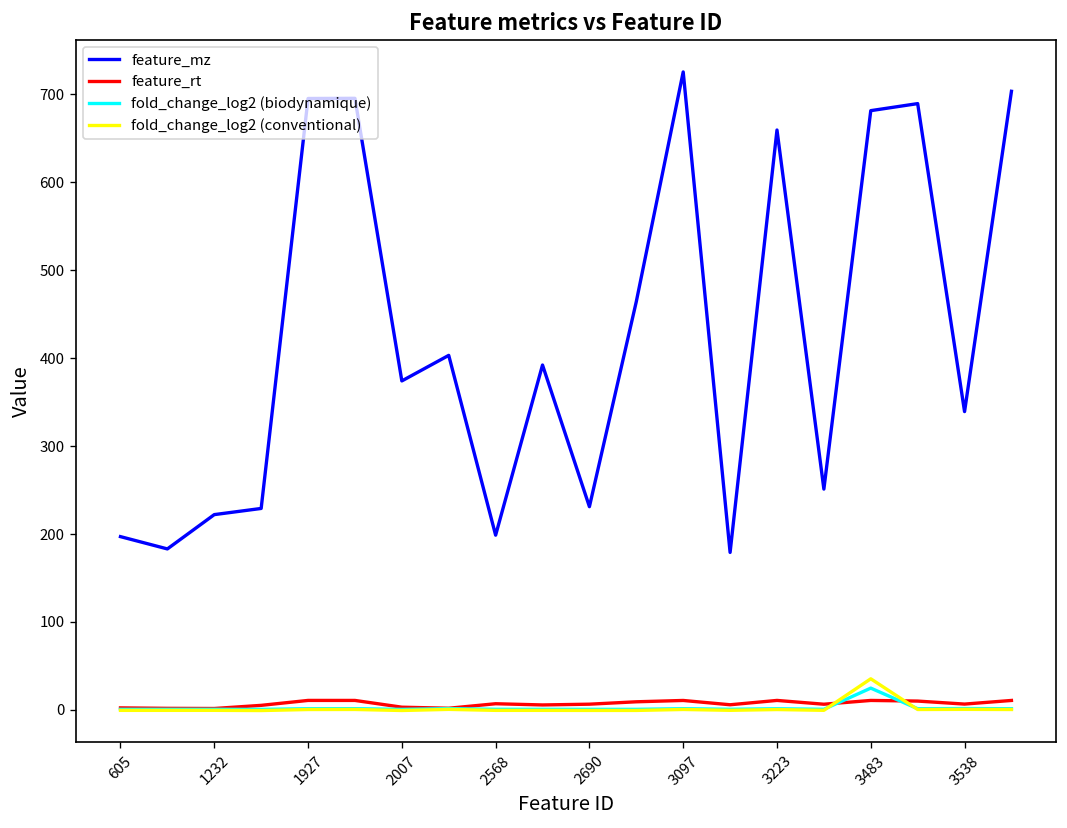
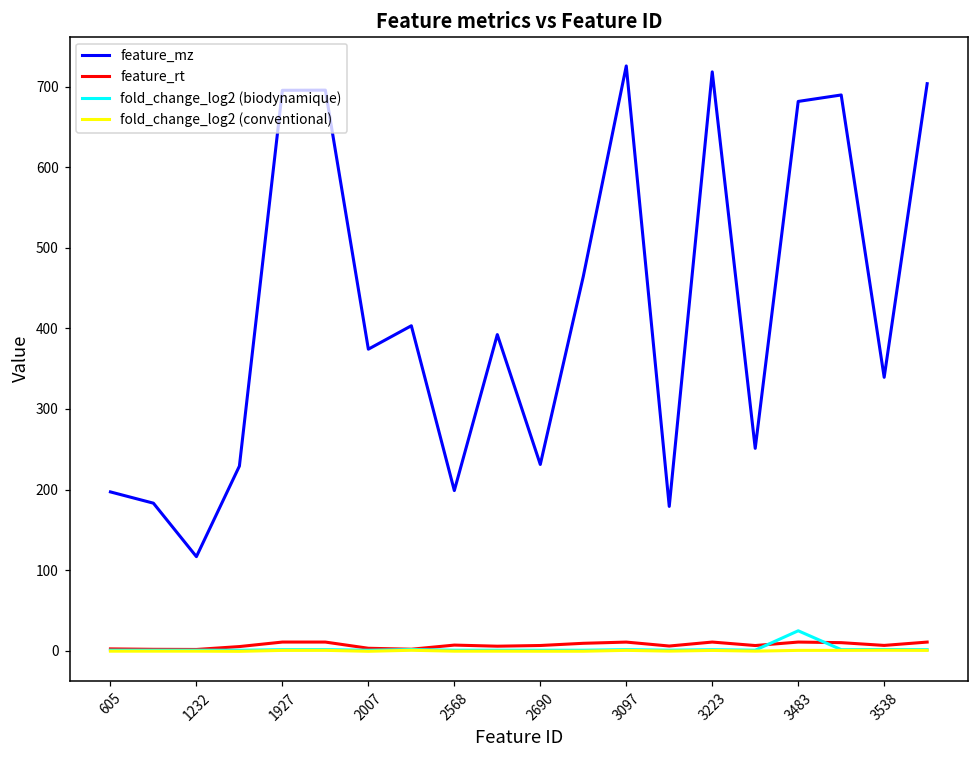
feature_mz, 1232: 220 -> 120
feature_mz, 3223: 660 -> 720
fold_change_log2 (conventional), 3483: 40 -> 0
